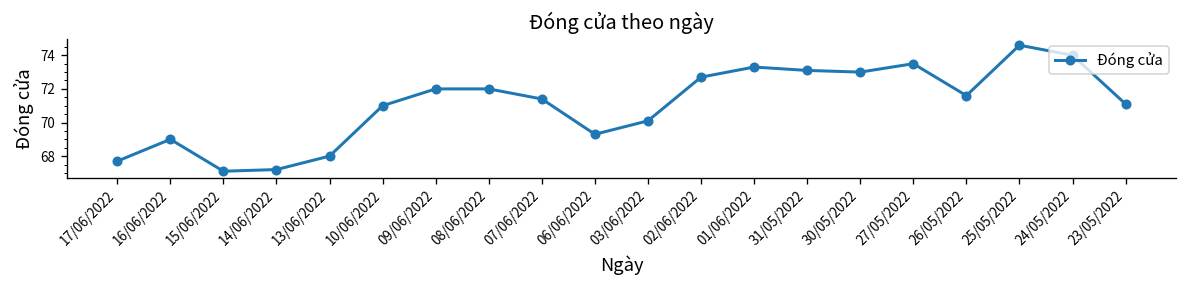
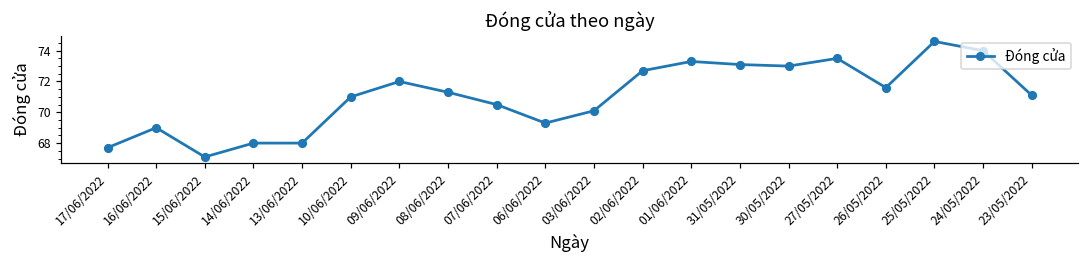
14/06/2022: 67.2 -> 68.0
08/06/2022: 72.0 -> 71.3
07/06/2022: 71.4 -> 70.5
